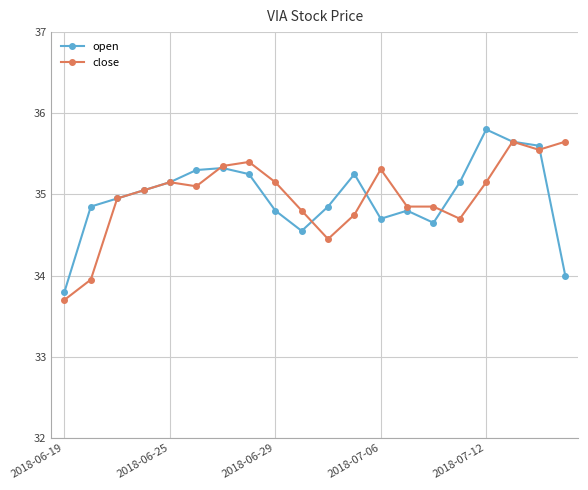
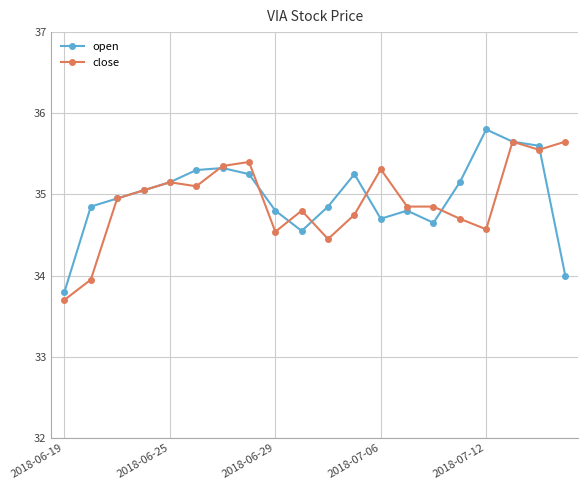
close, 2018-06-29: 35.2 -> 34.5
close, 2018-07-12: 35.2 -> 34.6
